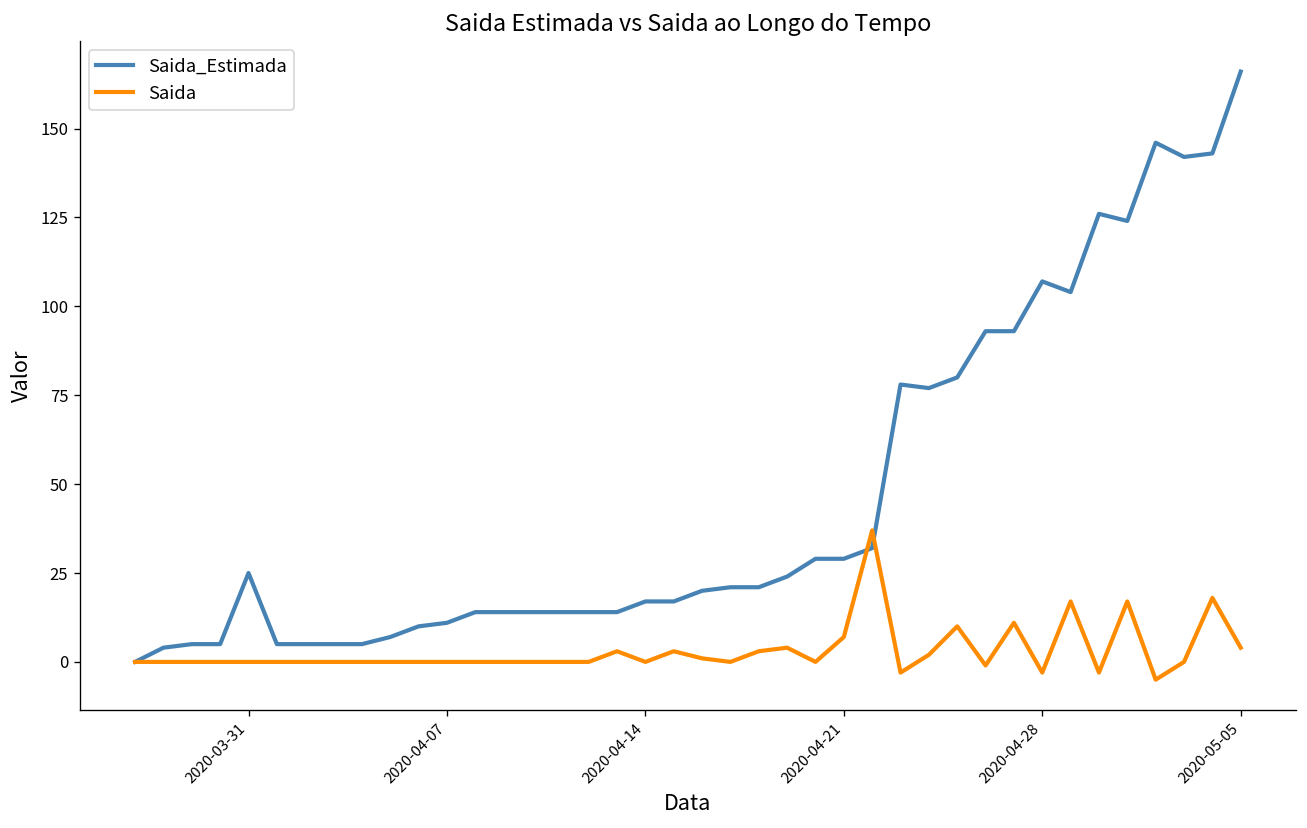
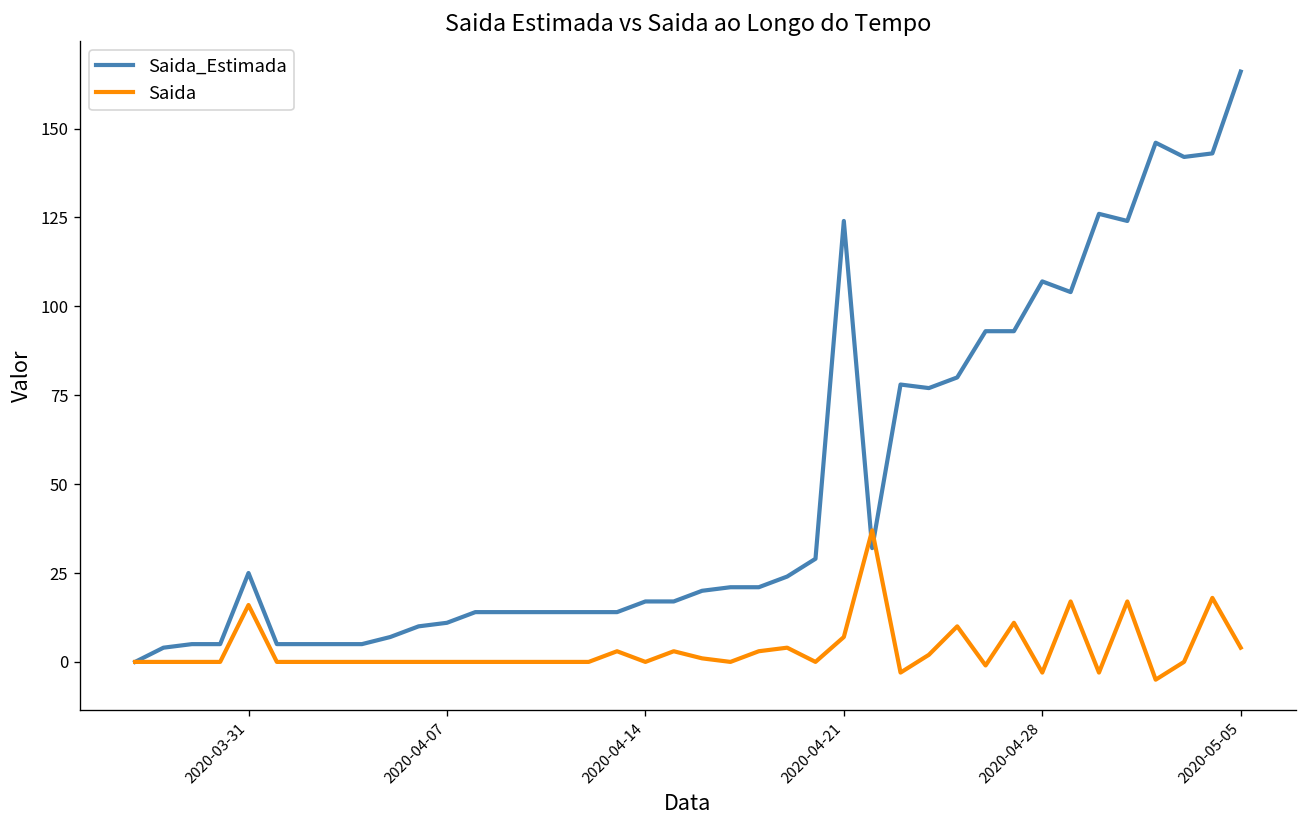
Saida, 2020-03-31: 0 -> 16
Saida_Estimada, 2020-04-21: 29 -> 124
